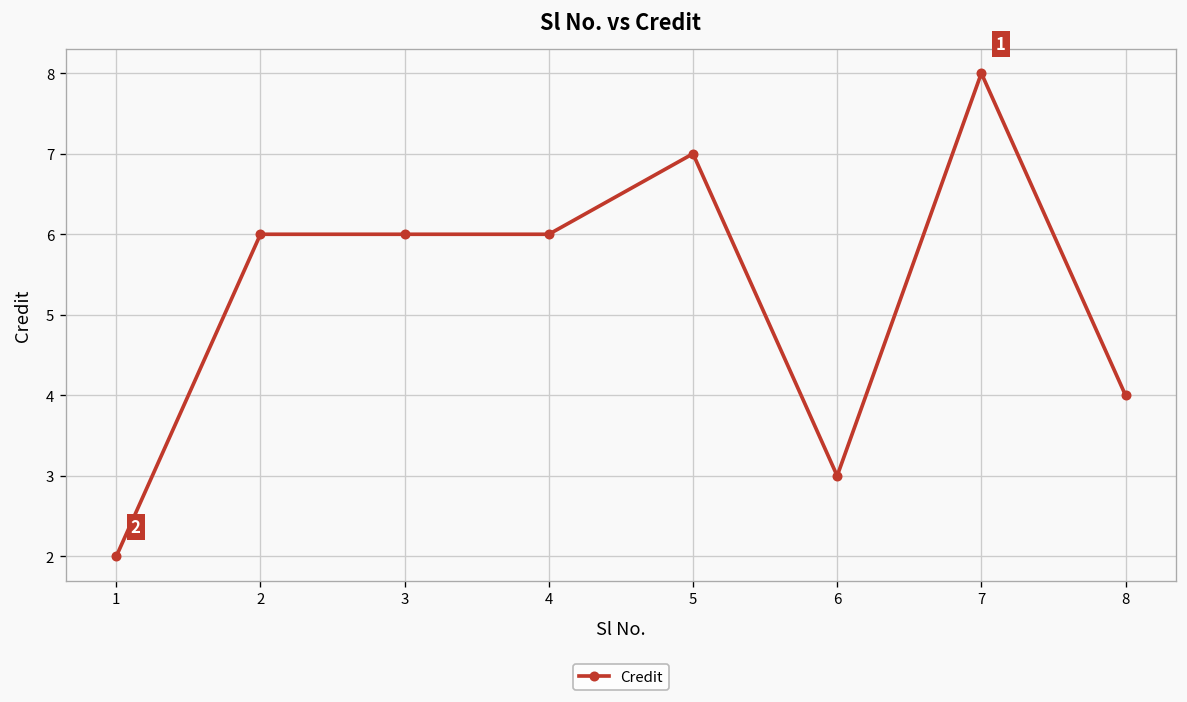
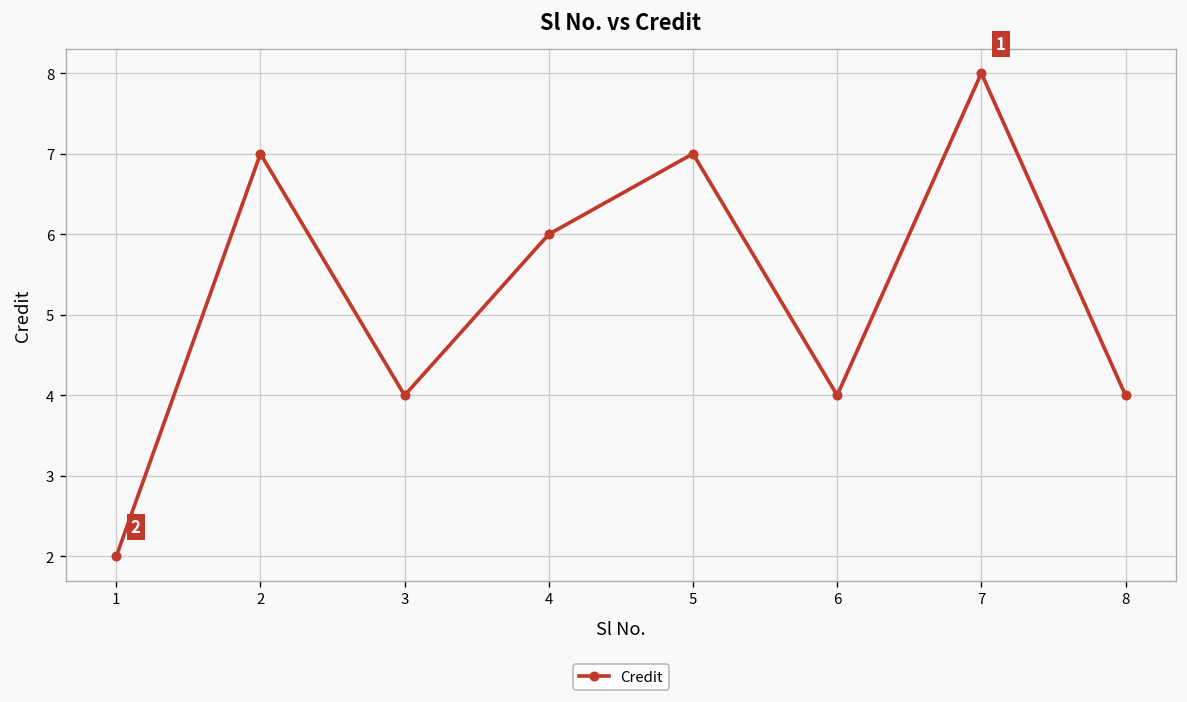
2: 6 -> 7
3: 6 -> 4
6: 3 -> 4
